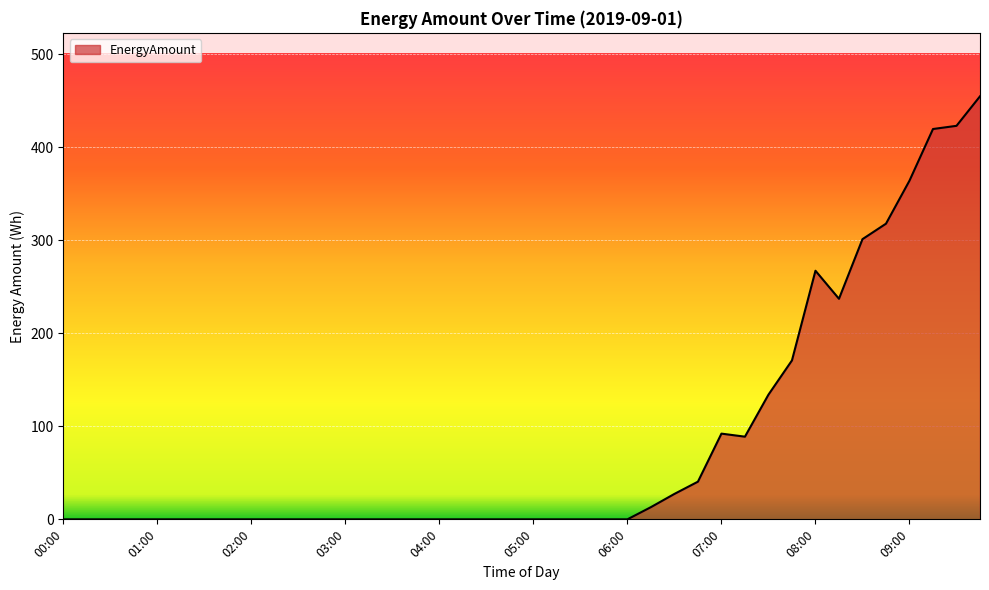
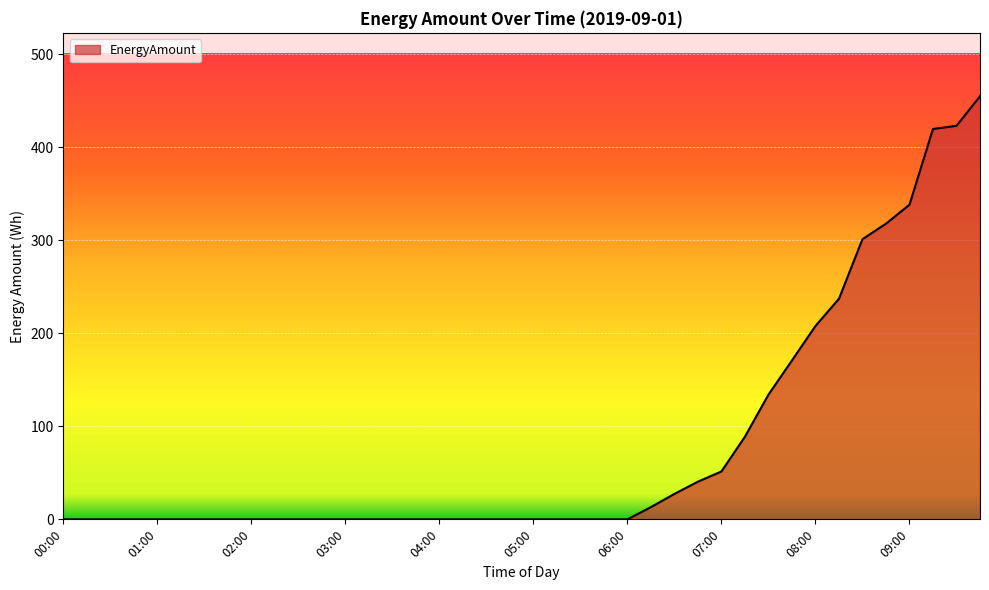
07:00: 90 -> 50
08:00: 270 -> 210
09:00: 360 -> 340
